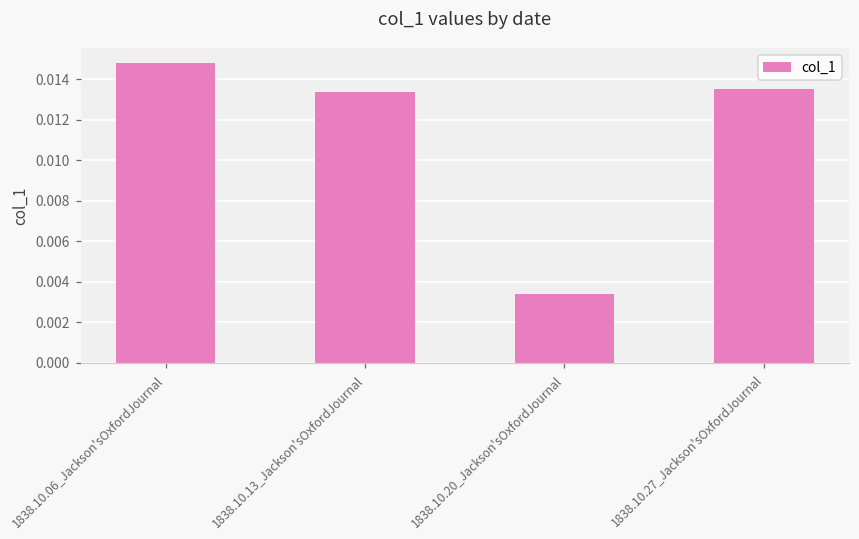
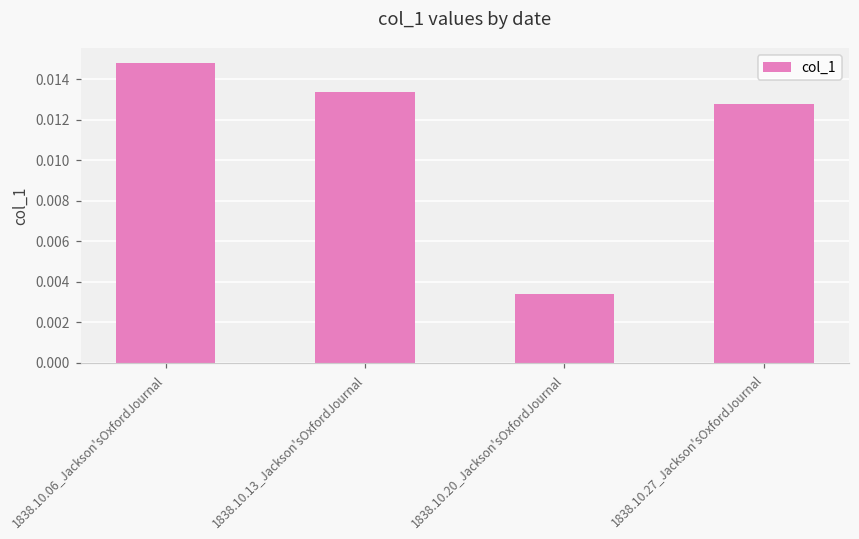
1838.10.27_Jackson'sOxfordJournal: 0.0135 -> 0.0128
